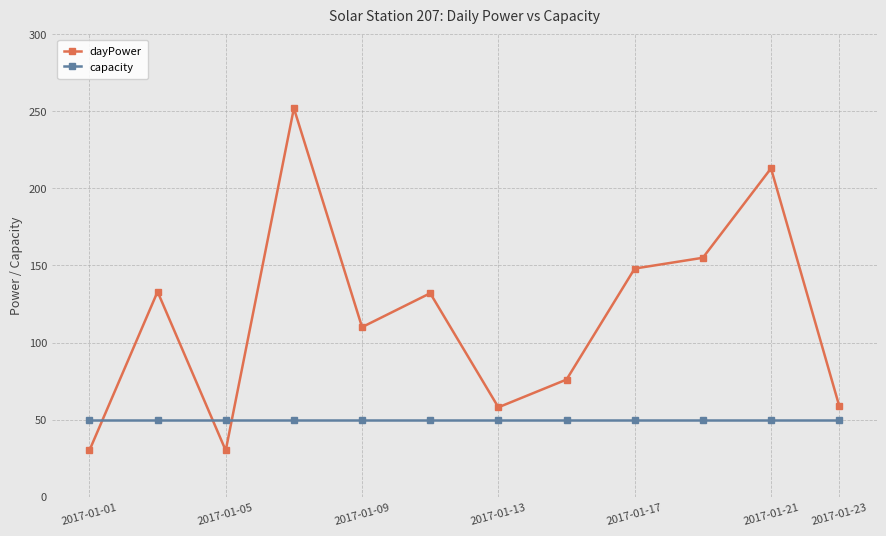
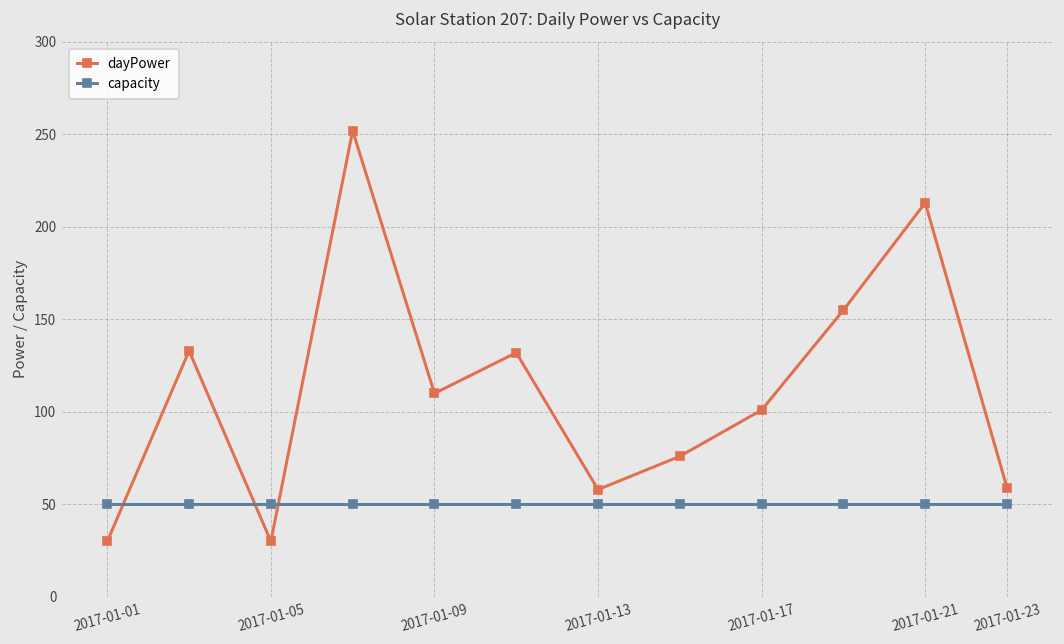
dayPower, 2017-01-17: 148 -> 101
